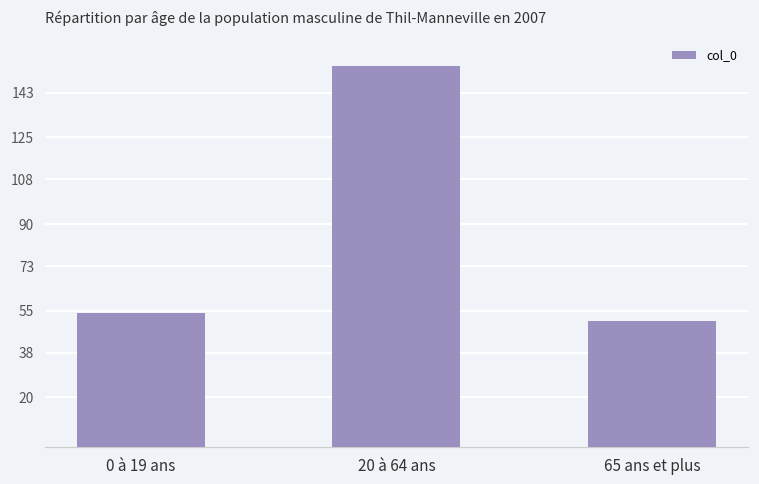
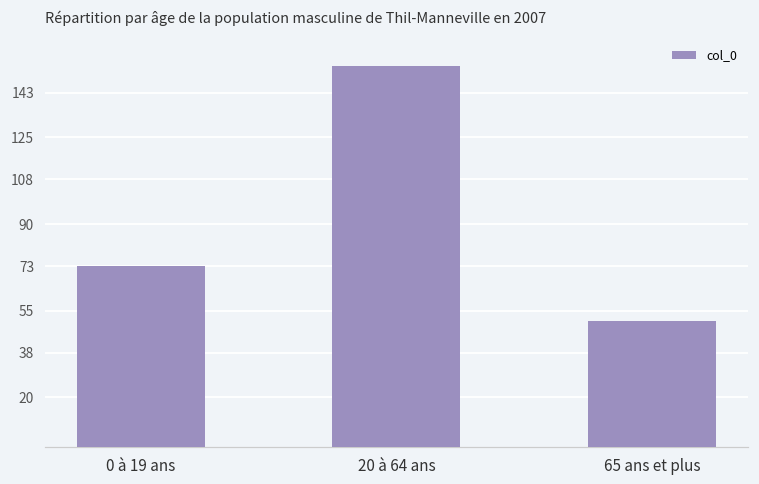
0 à 19 ans: 54 -> 73
